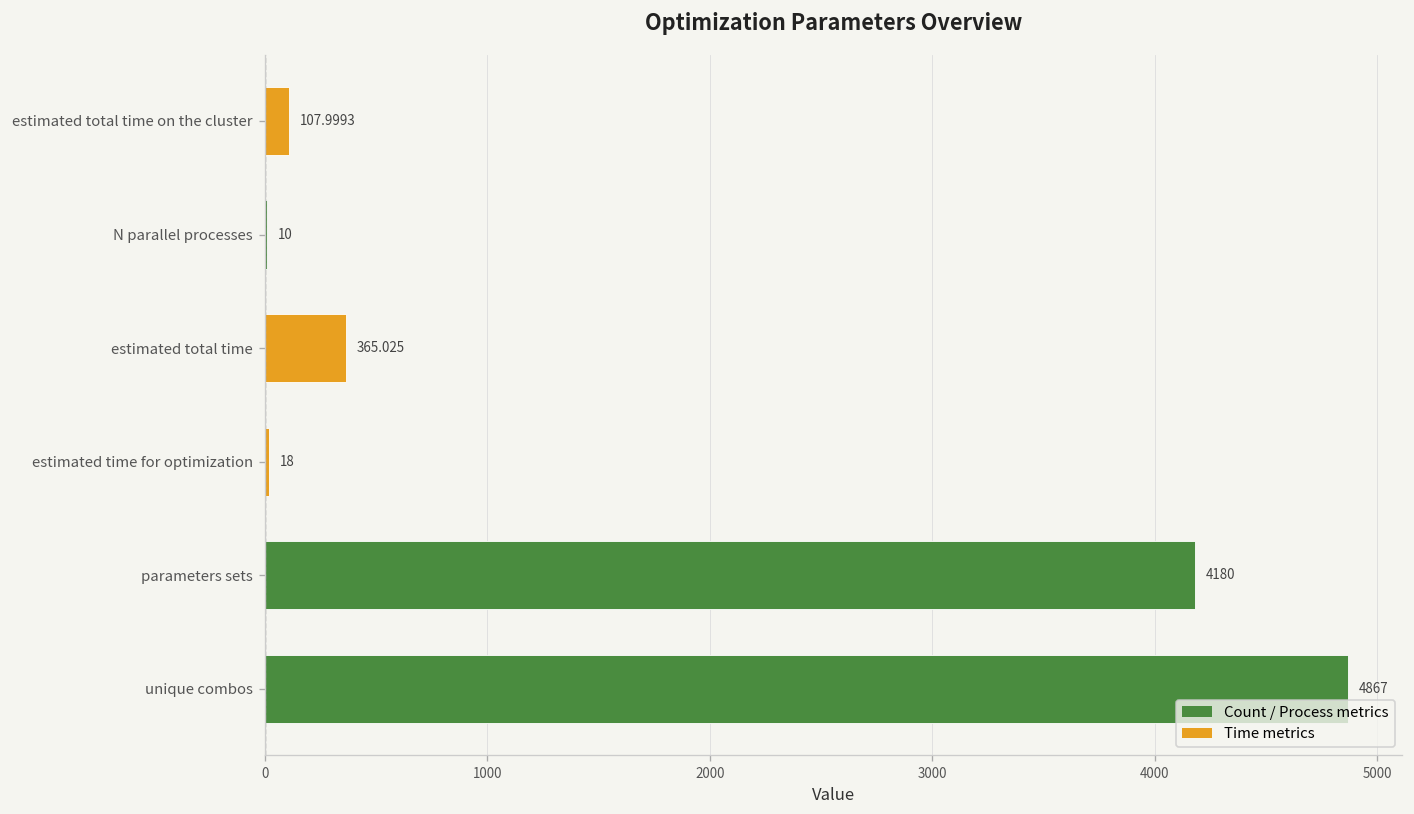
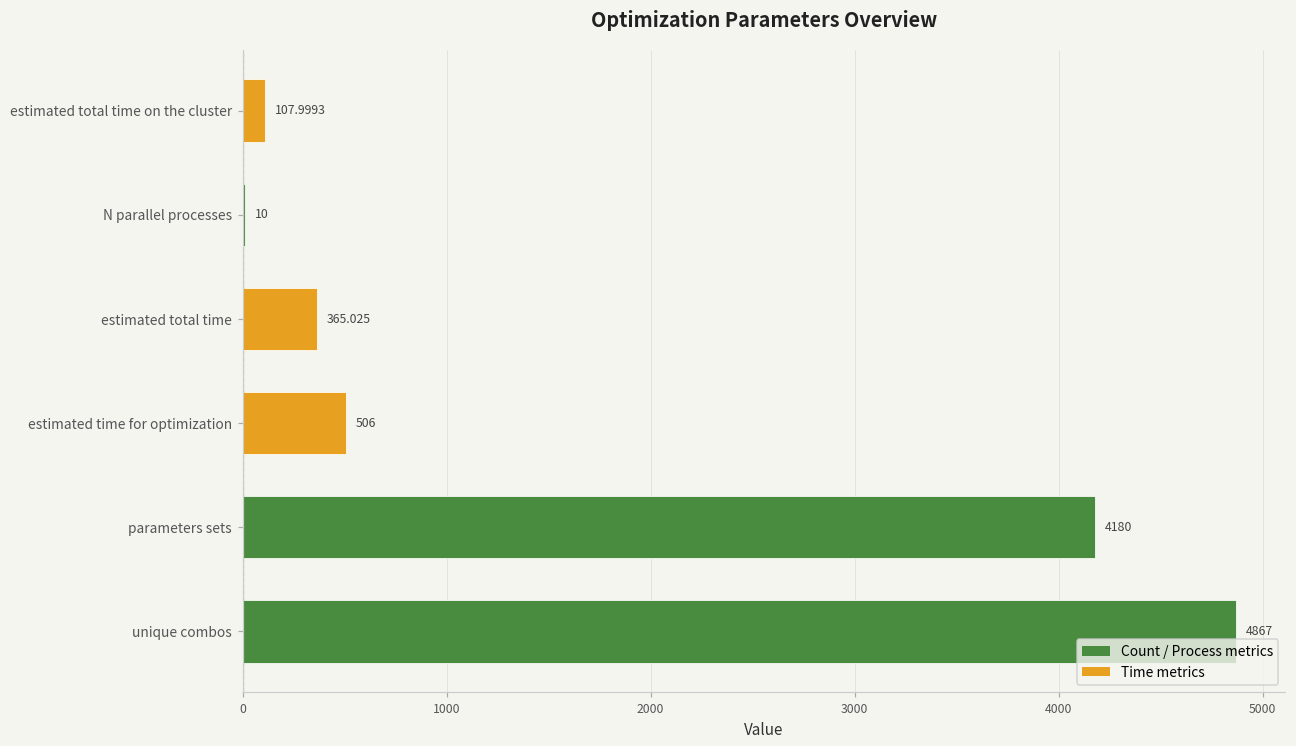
estimated time for optimization: 18 -> 506
